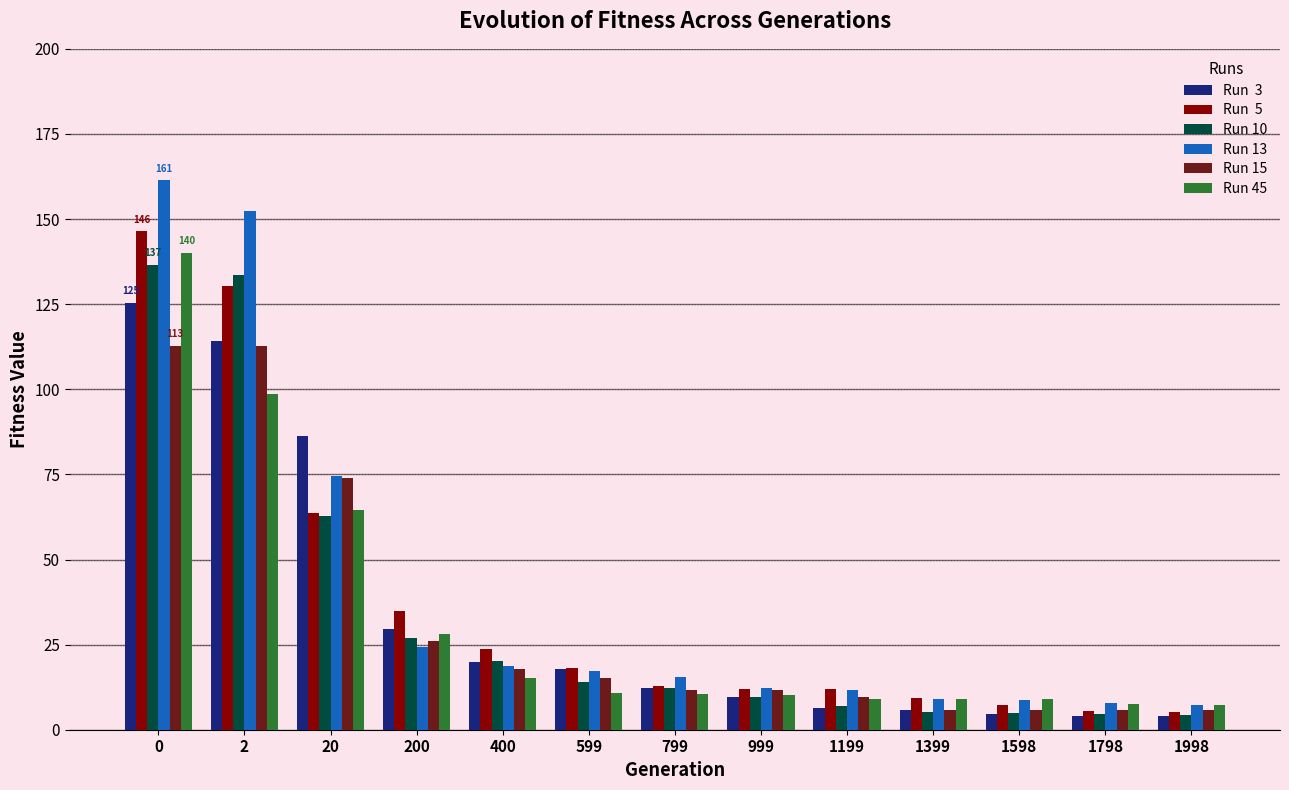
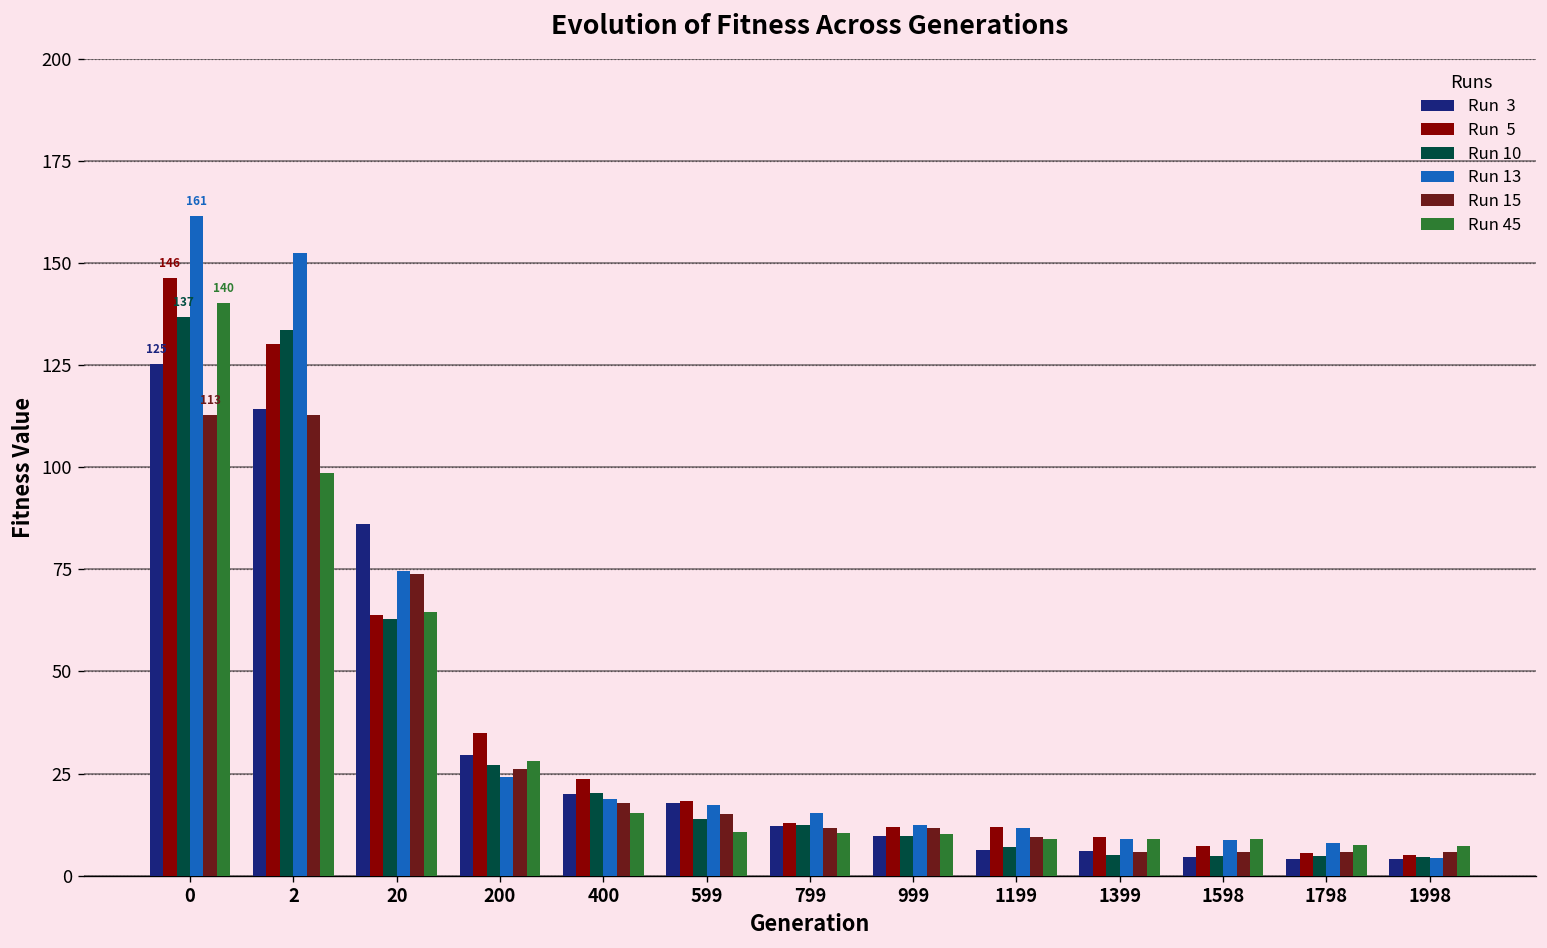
Run 13, 1998: 7 -> 4
